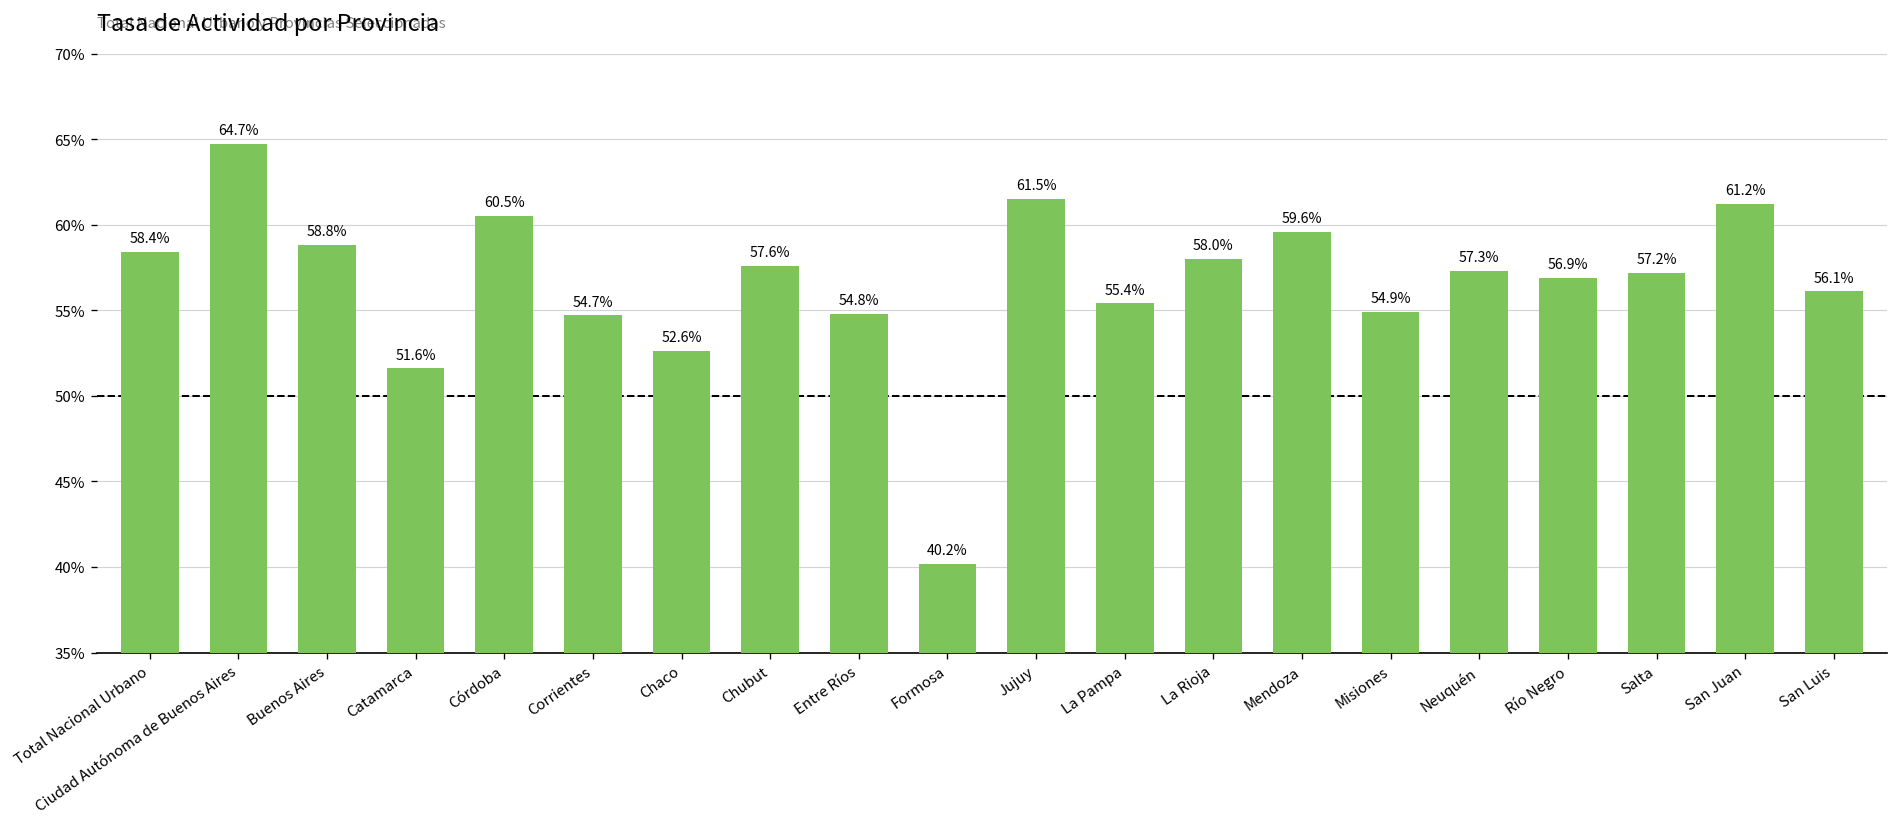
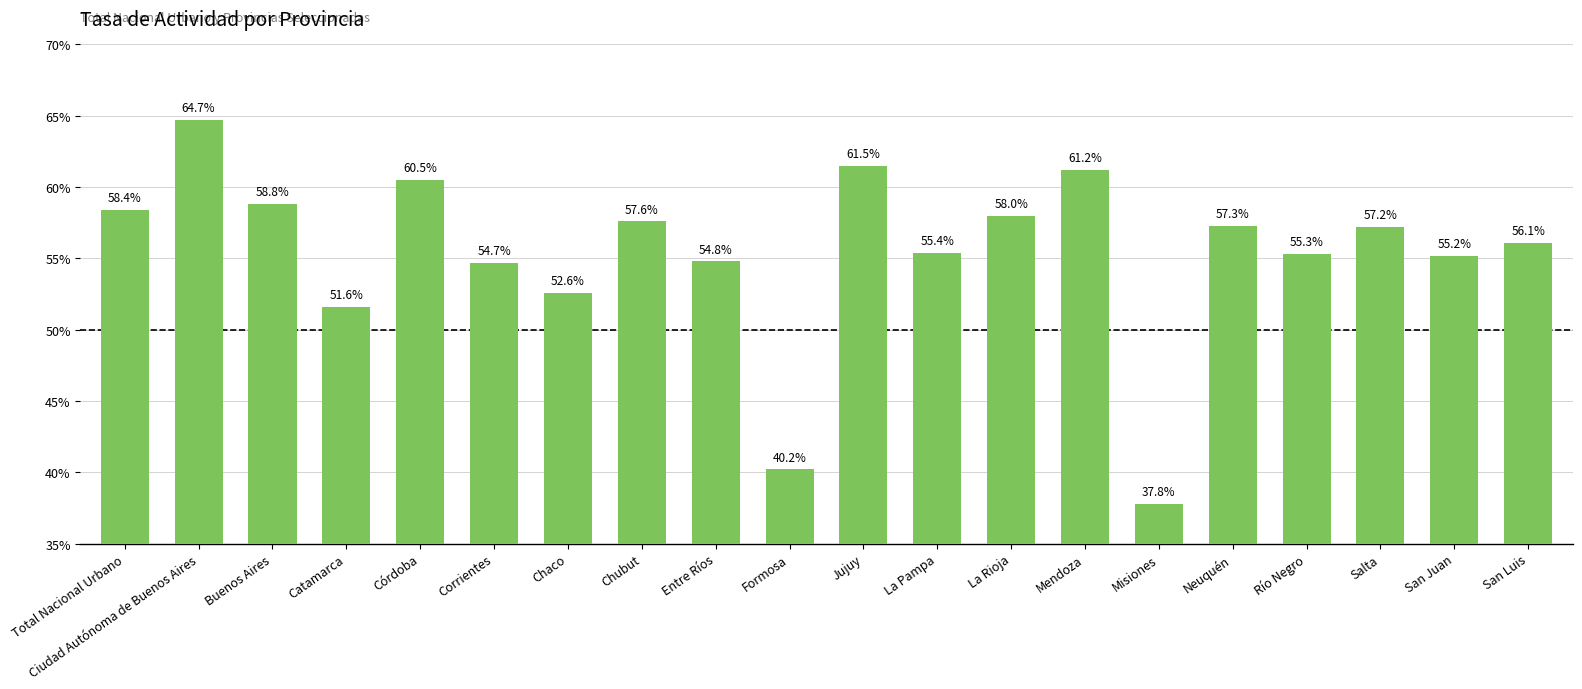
Mendoza: 59.6% -> 61.2%
Misiones: 54.9% -> 37.8%
Río Negro: 56.9% -> 55.3%
San Juan: 61.2% -> 55.2%
